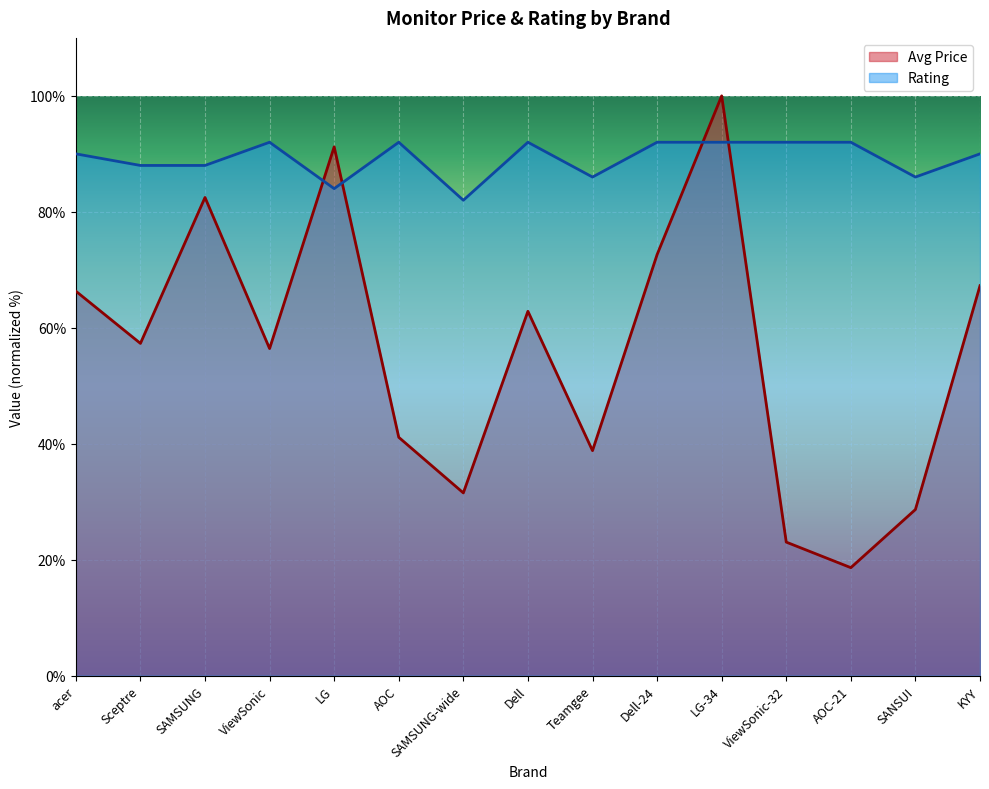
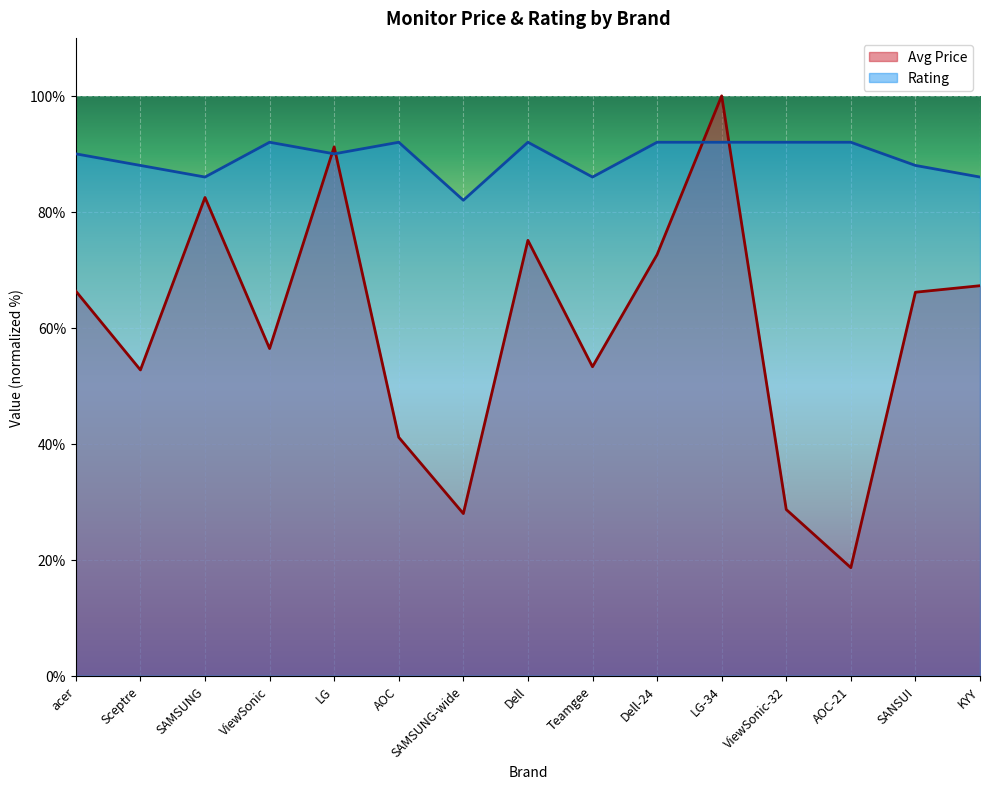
Avg Price, Sceptre: 57% -> 53%
Rating, SAMSUNG: 88% -> 86%
Rating, LG: 84% -> 90%
Avg Price, SAMSUNG-wide: 32% -> 28%
Avg Price, Dell: 63% -> 75%
Avg Price, Teamgee: 39% -> 53%
Avg Price, ViewSonic-32: 23% -> 29%
Avg Price, SANSUI: 29% -> 66%
Rating, SANSUI: 86% -> 88%
Rating, KYY: 90% -> 86%
